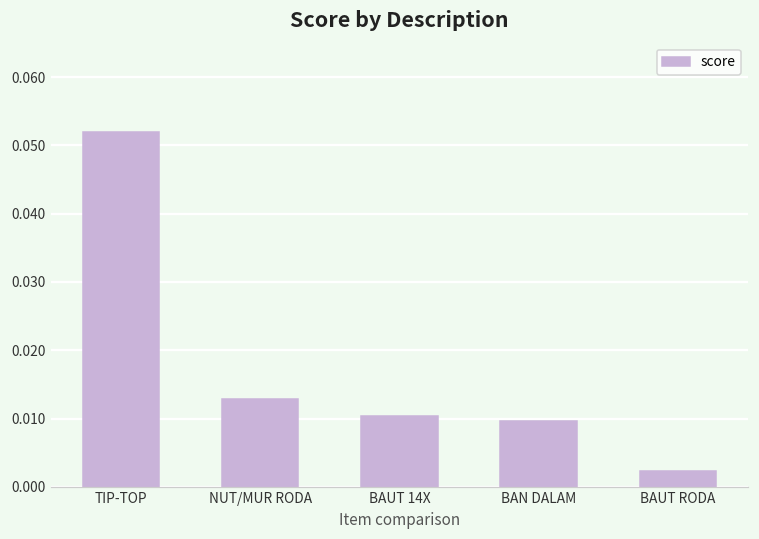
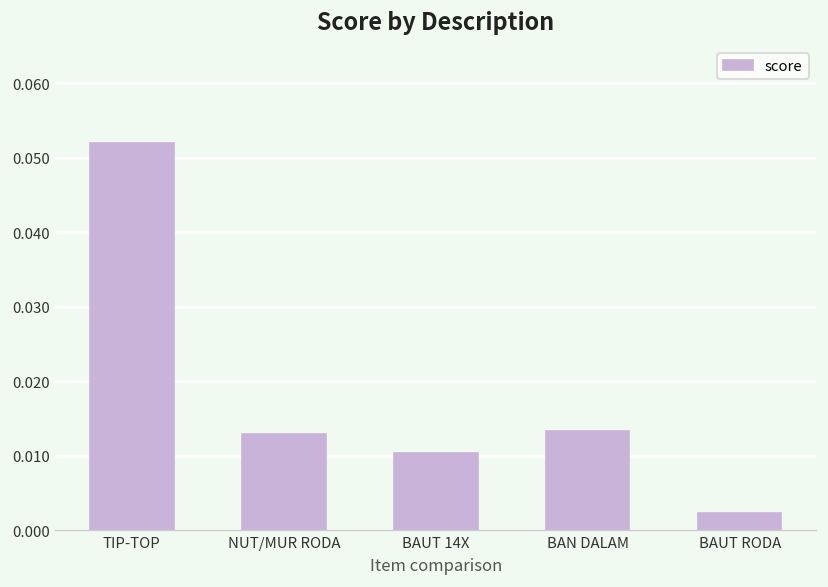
BAN DALAM: 0.010 -> 0.013
